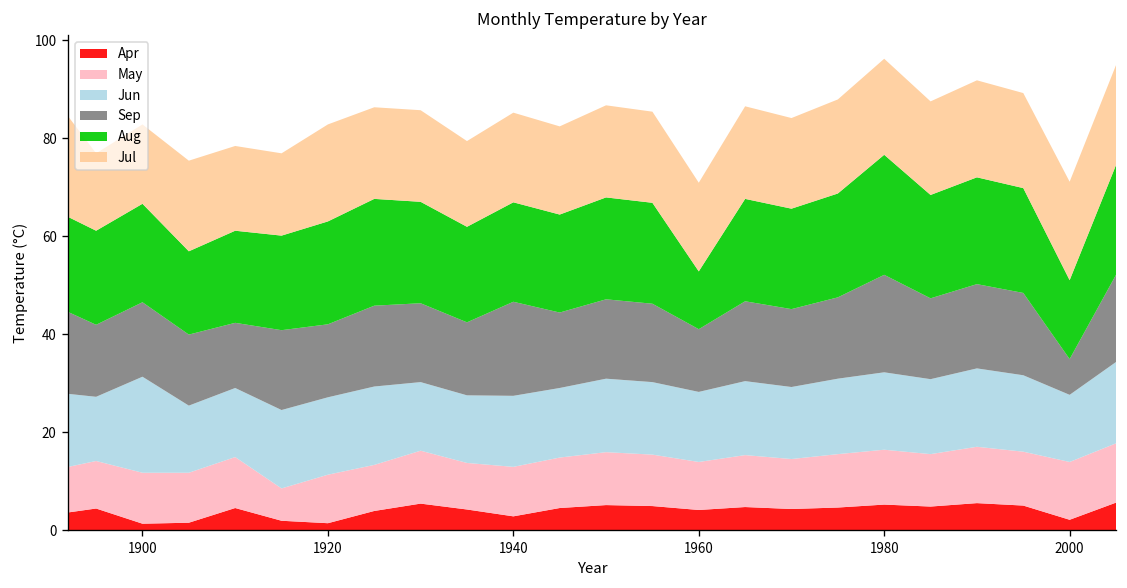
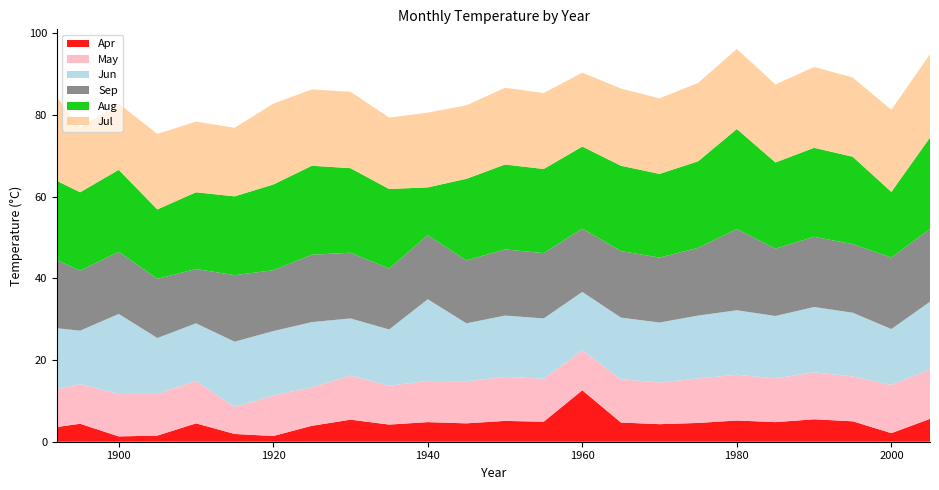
Apr, 1940: 3 -> 5
Jun, 1940: 15 -> 20
Sep, 1940: 19 -> 16
Aug, 1940: 20 -> 12
Apr, 1960: 4 -> 13
Sep, 1960: 13 -> 16
Aug, 1960: 12 -> 20
Sep, 2000: 7 -> 18
